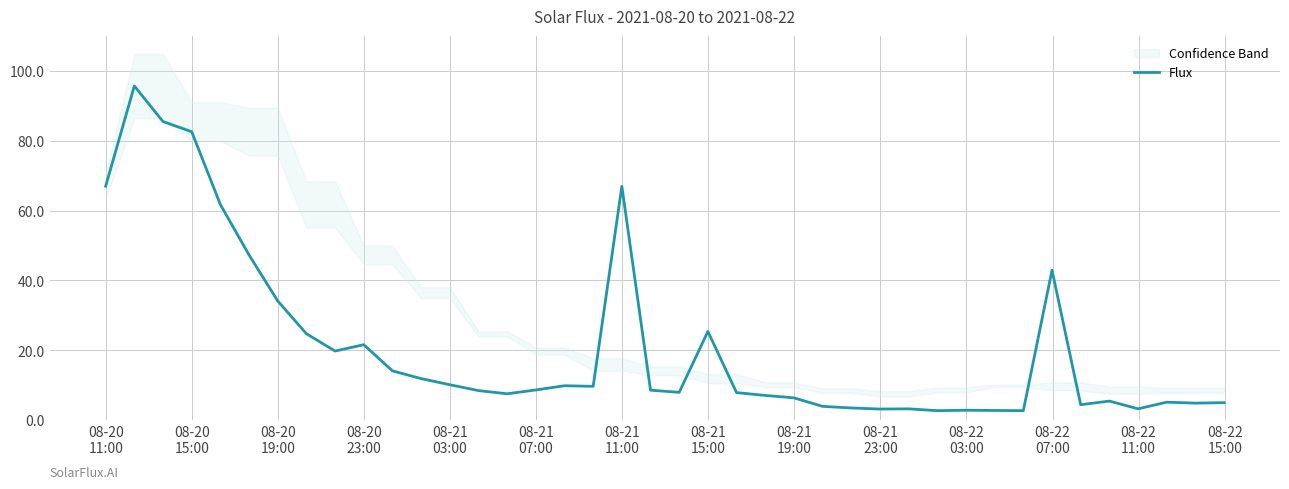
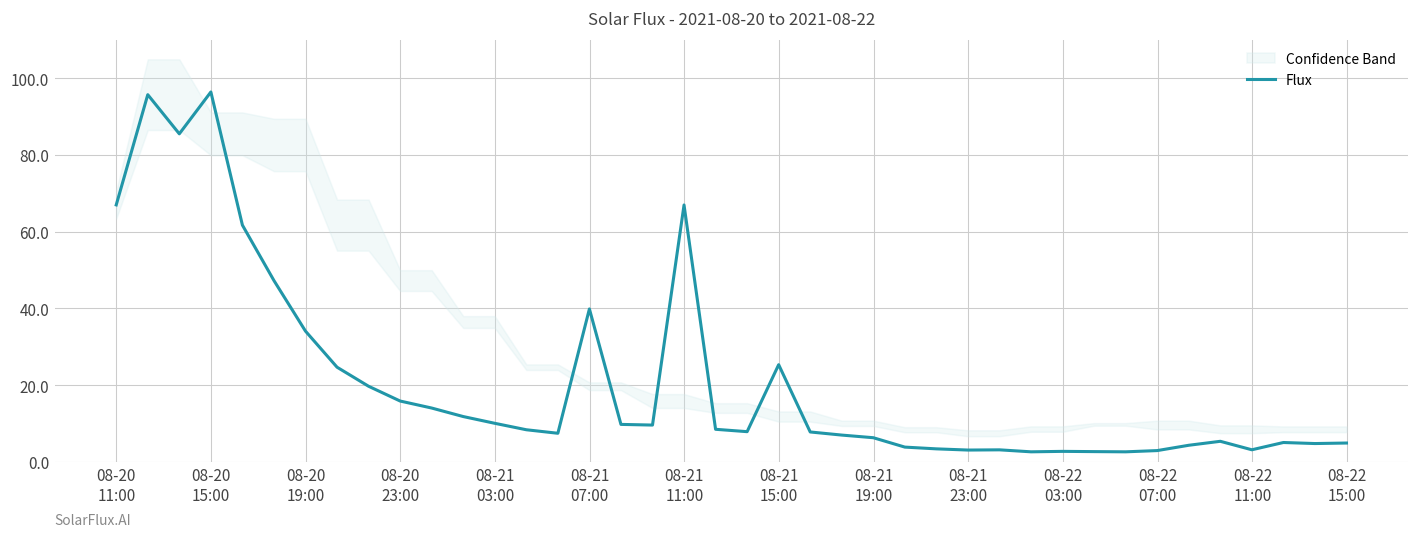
Flux, 08-20 15:00: 83 -> 96
Flux, 08-20 23:00: 22 -> 16
Flux, 08-21 07:00: 9 -> 40
Flux, 08-22 07:00: 43 -> 3
